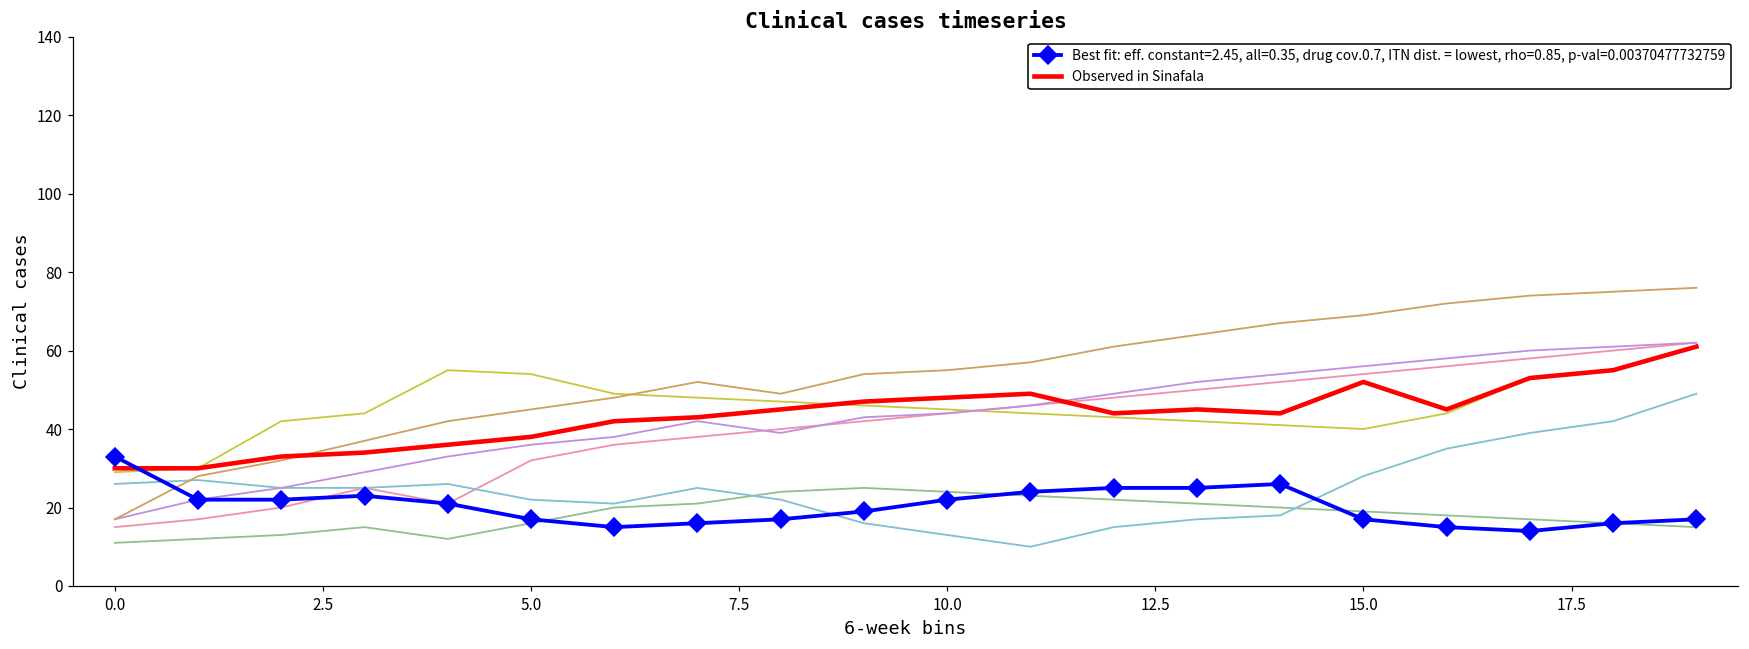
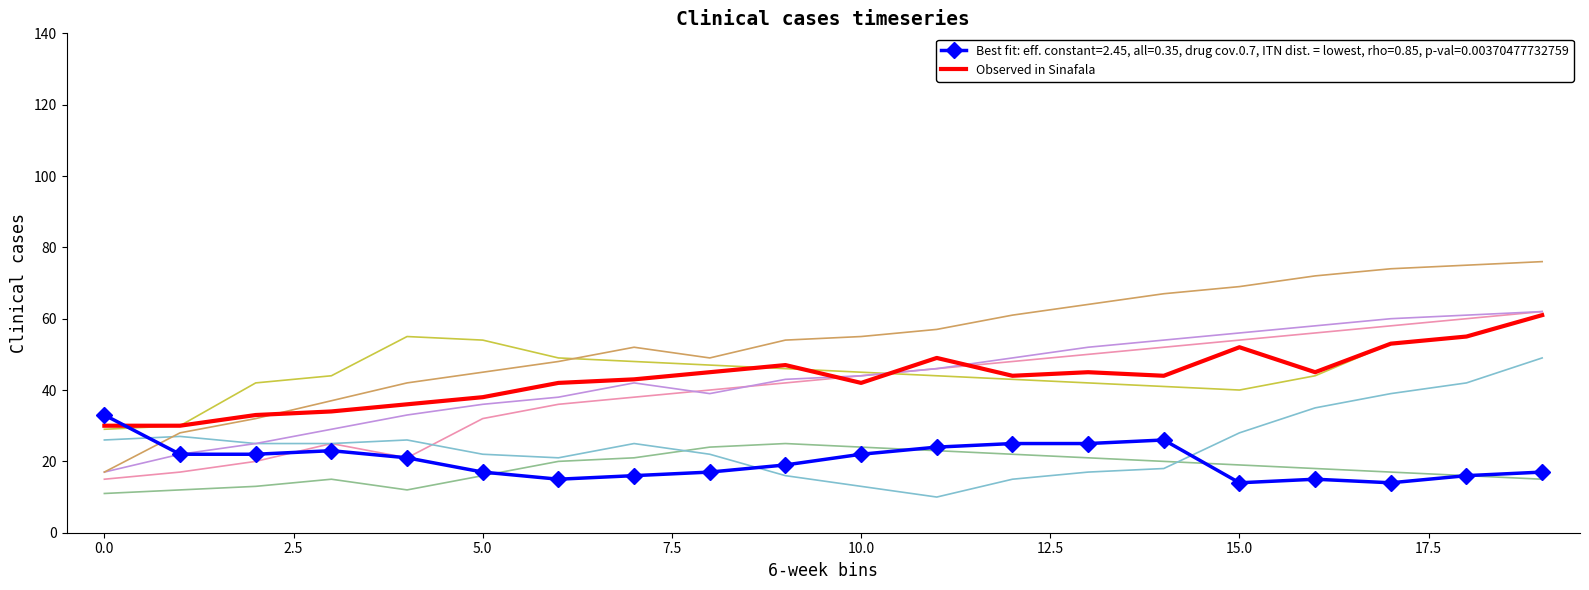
Observed in Sinafala, 10.0: 48 -> 42
Best fit: eff. constant=2.45, all=0.35, drug cov.0.7, ITN dist. = lowest, rho=0.85, p-val=0.00370477732759, 15.0: 17 -> 14
